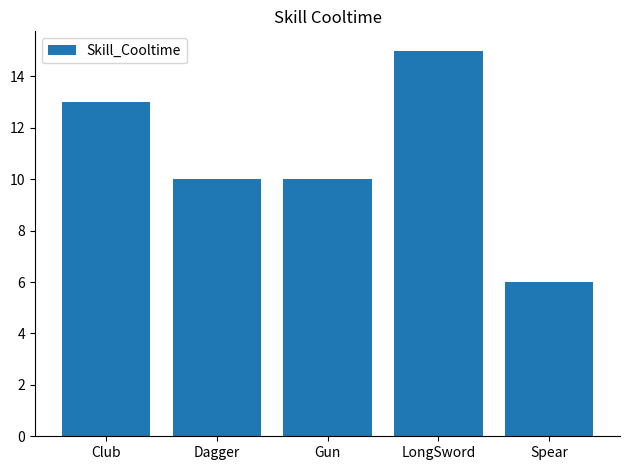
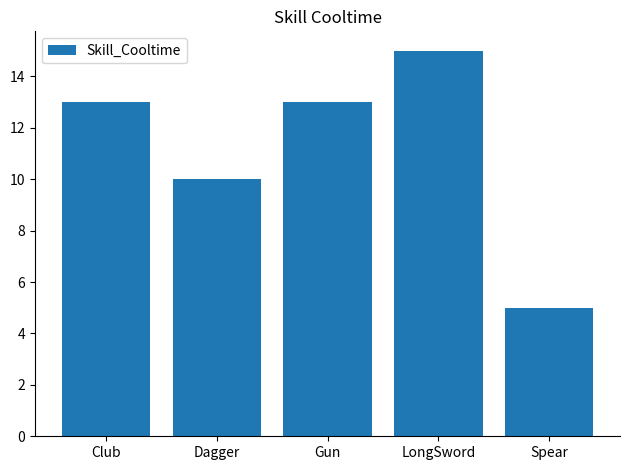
Gun: 10 -> 13
Spear: 6 -> 5
